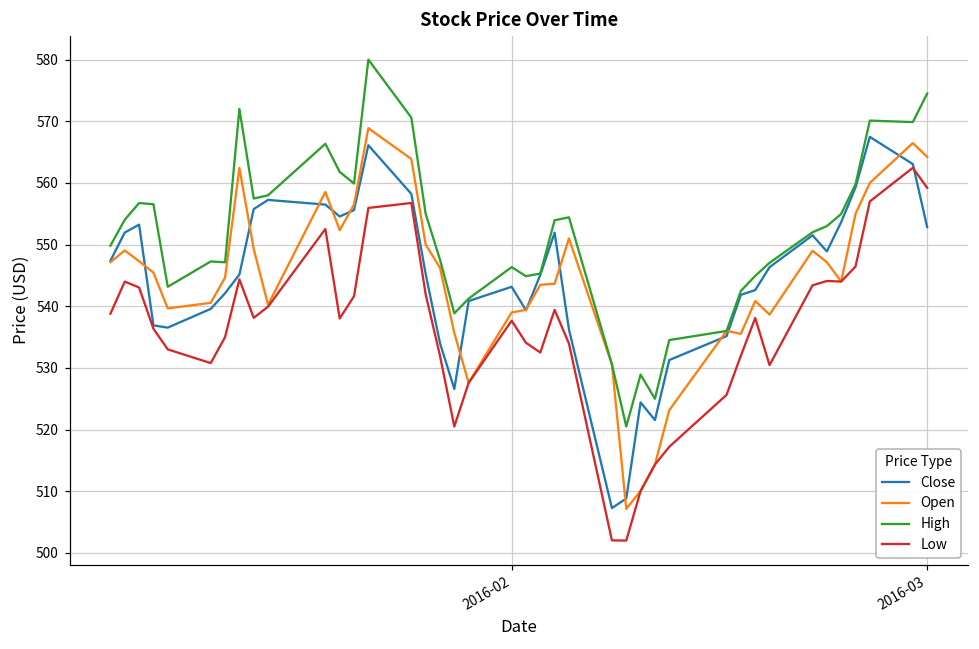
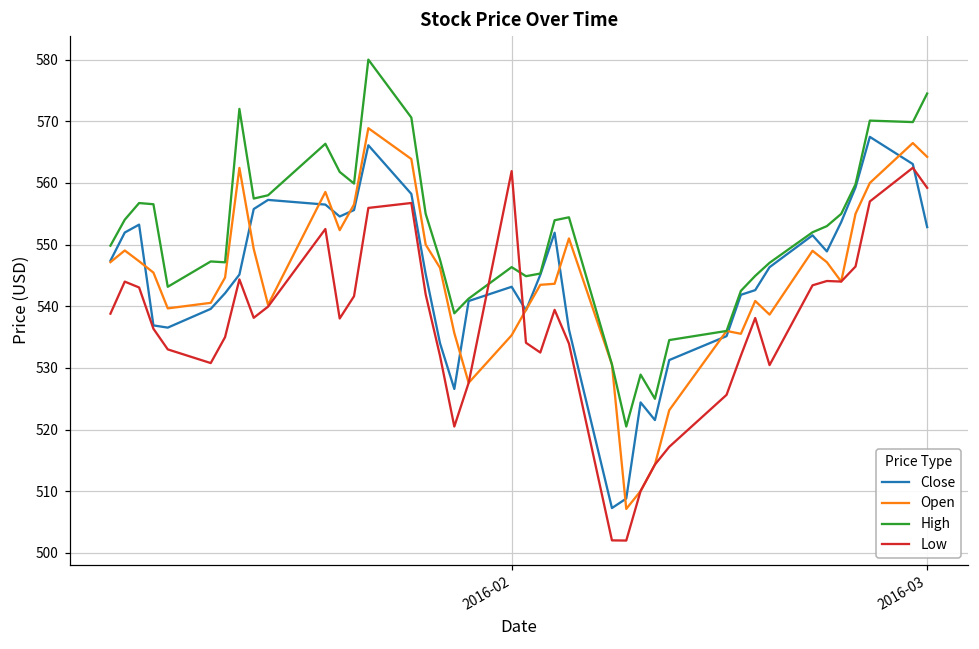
Open, 2016-02: 539 -> 535
Low, 2016-02: 538 -> 562
